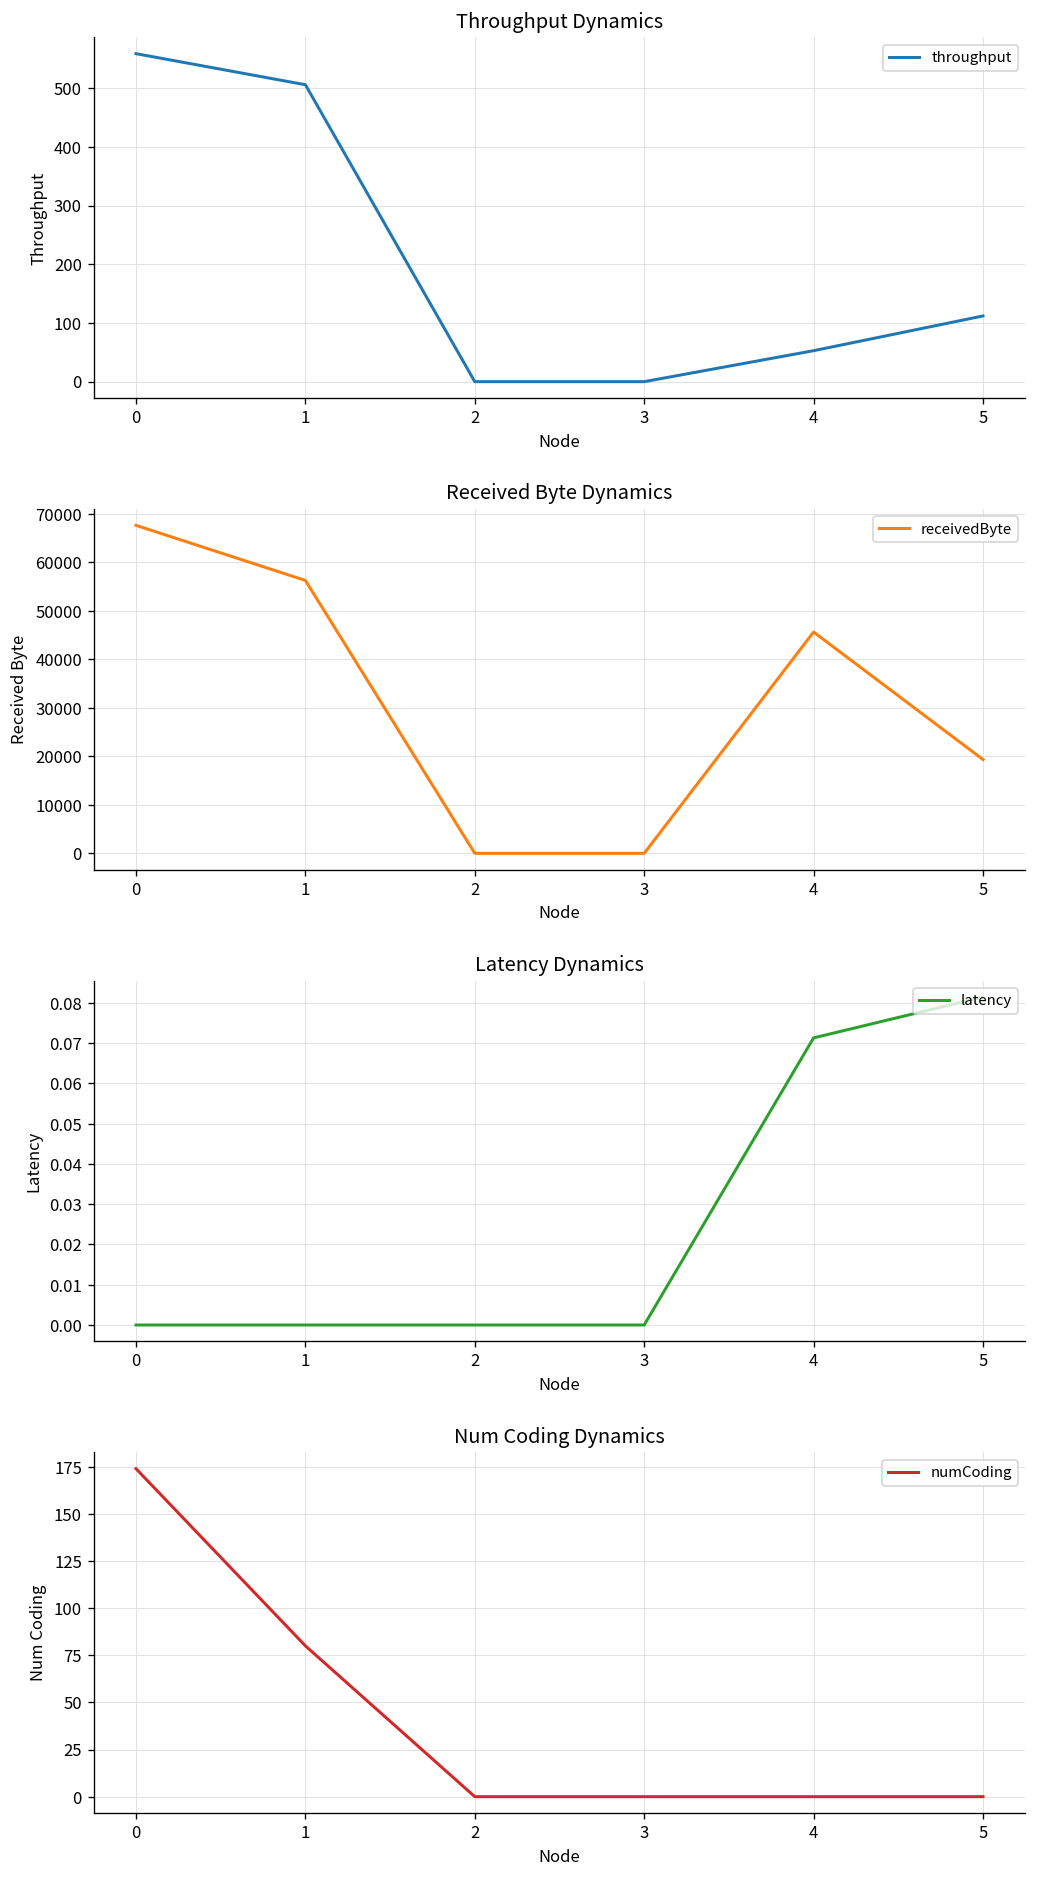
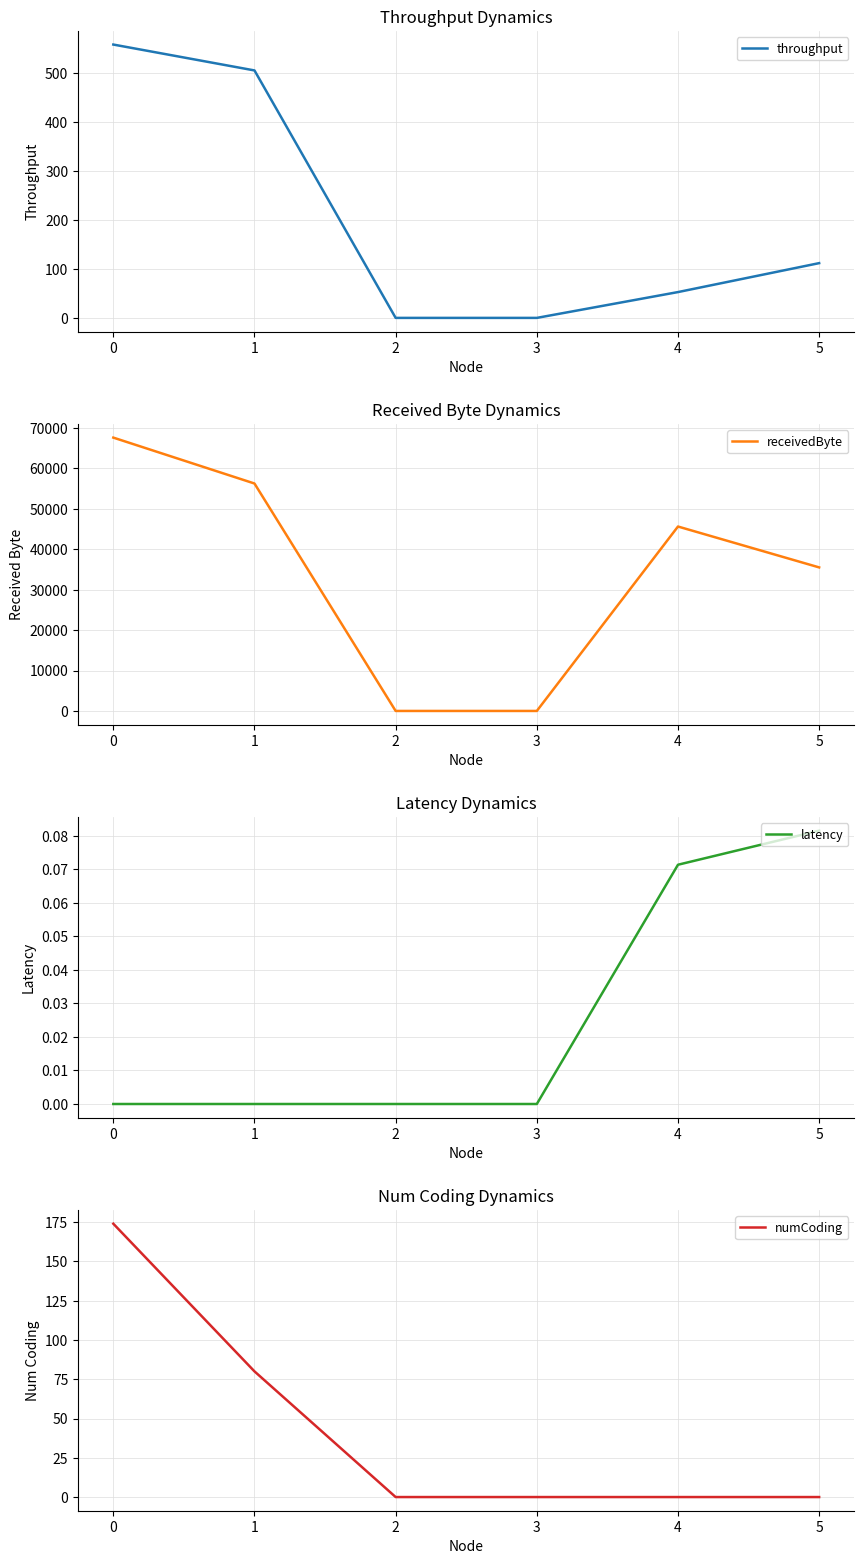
Received Byte Dynamics, 5: 19000 -> 36000
